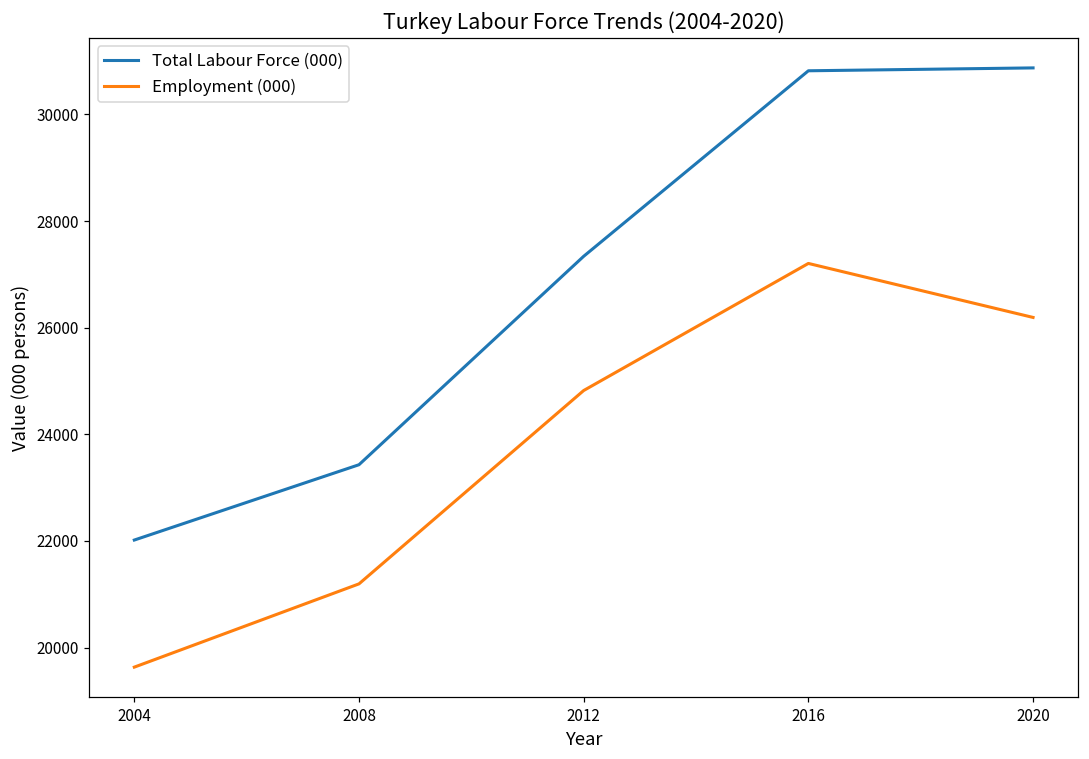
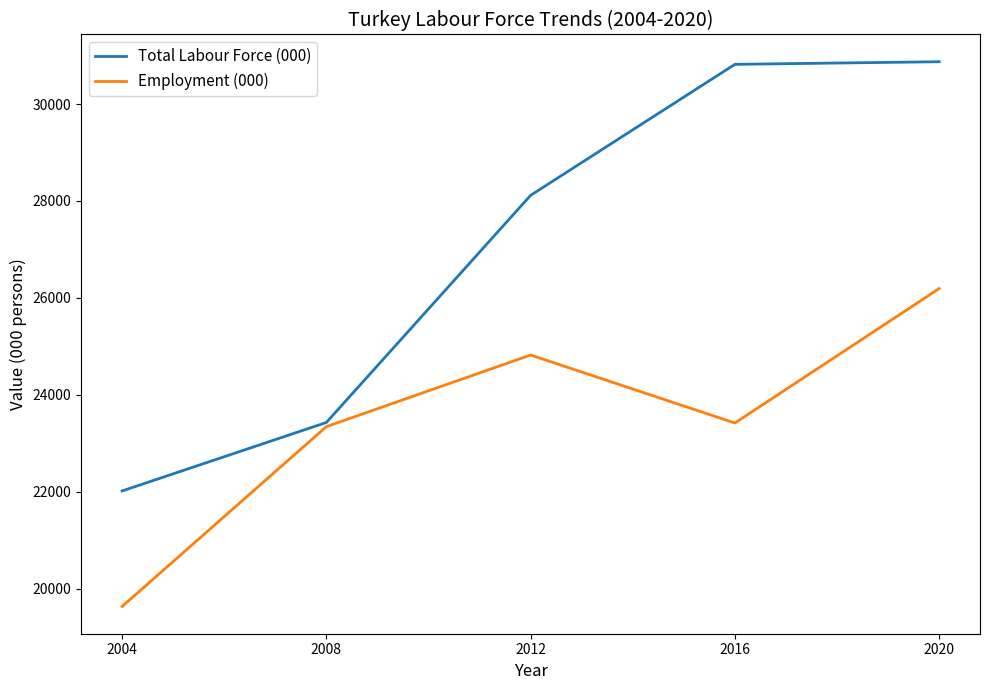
Employment (000), 2008: 21200 -> 23300
Total Labour Force (000), 2012: 27300 -> 28100
Employment (000), 2016: 27200 -> 23400
